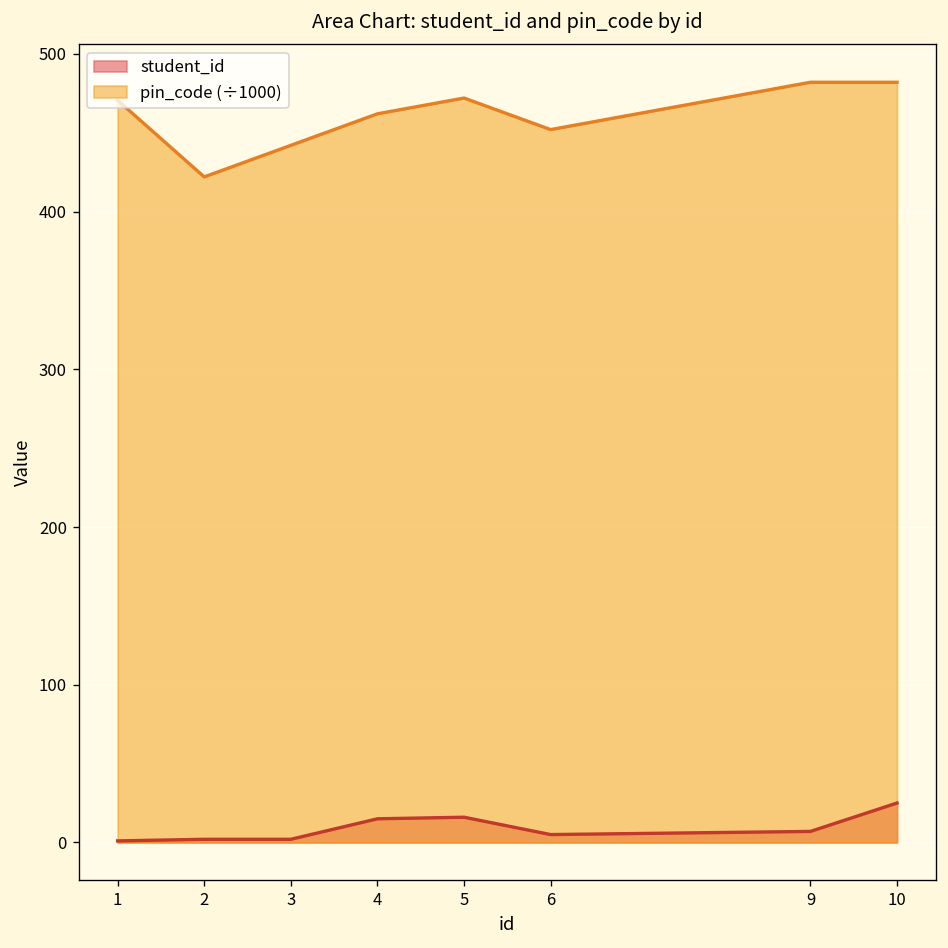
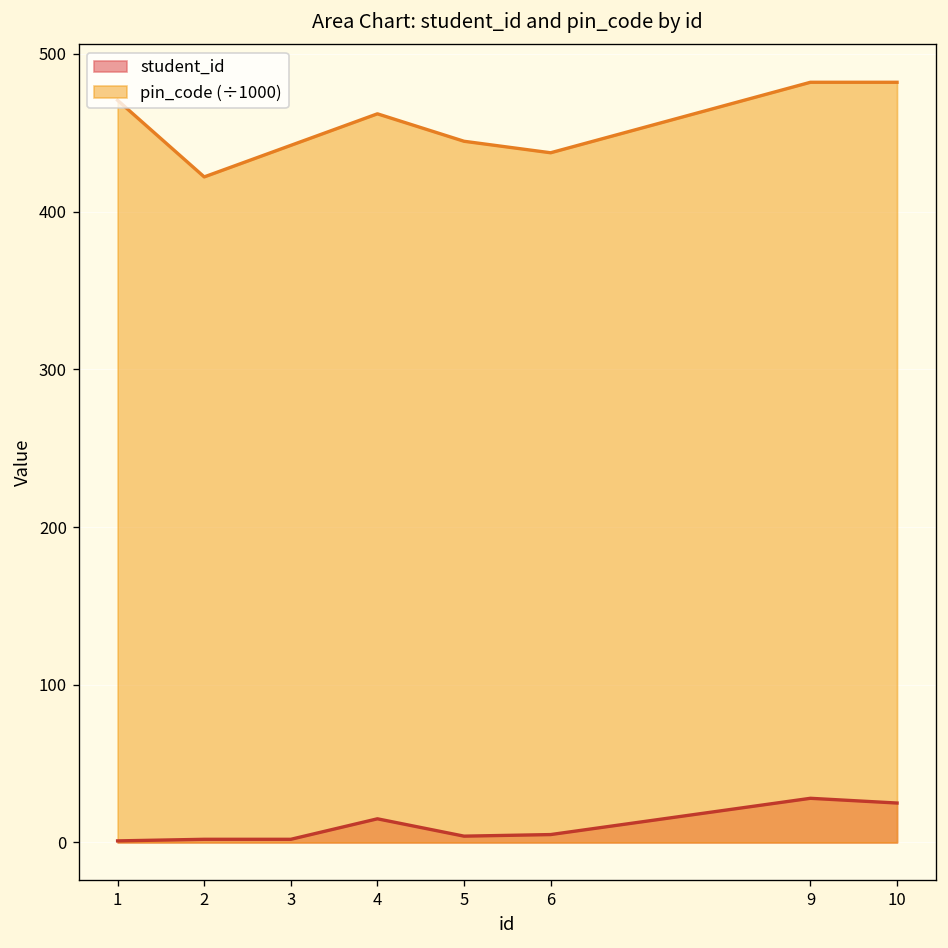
student_id, 5: 16 -> 4
pin_code (÷1000), 5: 472 -> 445
pin_code (÷1000), 6: 452 -> 437
student_id, 9: 7 -> 28
